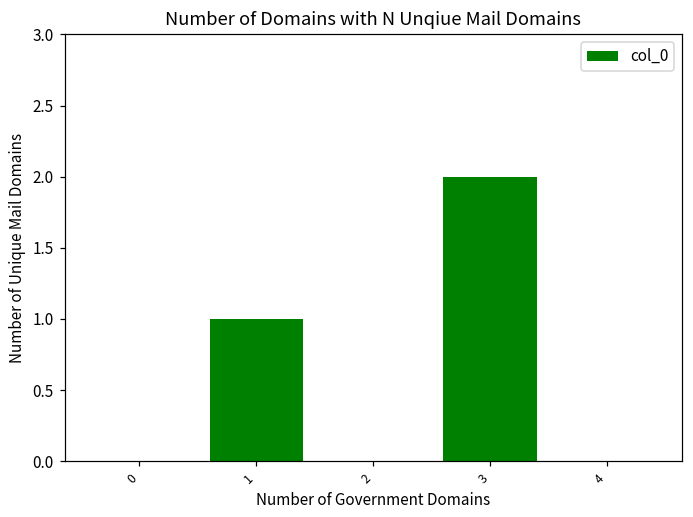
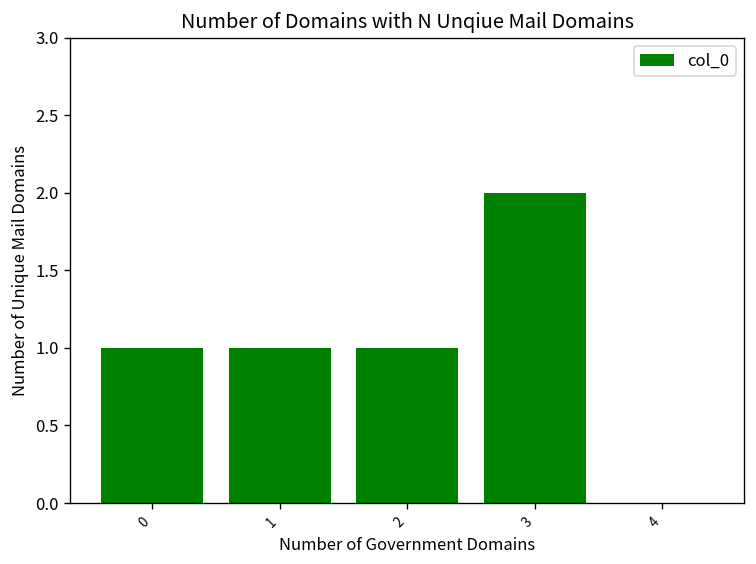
0: 0 -> 1
2: 0 -> 1
